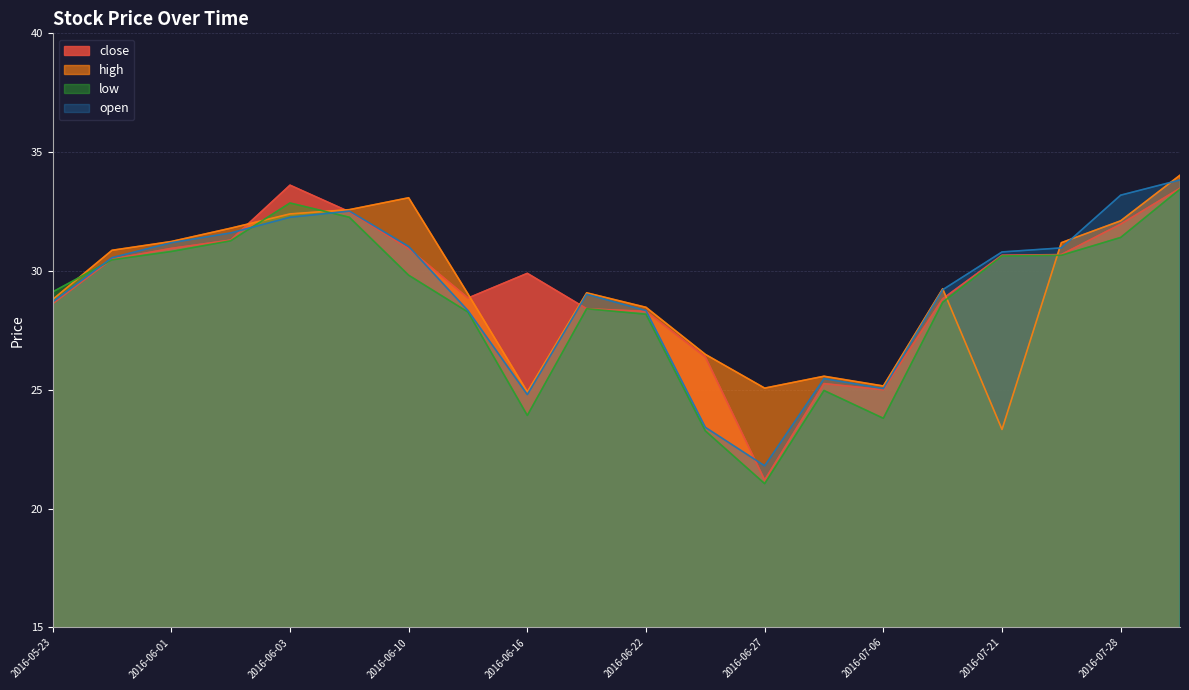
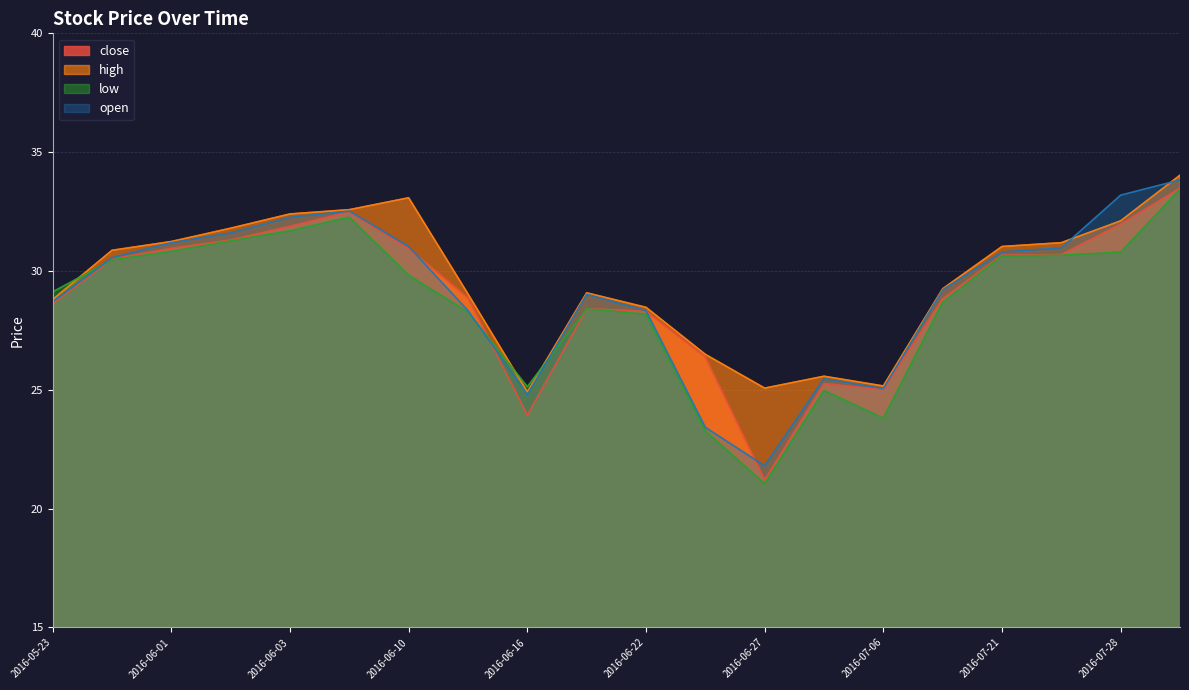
close, 2016-06-03: 33.6 -> 31.9
low, 2016-06-03: 32.9 -> 31.7
close, 2016-06-16: 29.9 -> 23.9
low, 2016-06-16: 23.9 -> 25.1
high, 2016-07-21: 23.3 -> 31.0
low, 2016-07-28: 31.4 -> 30.8
